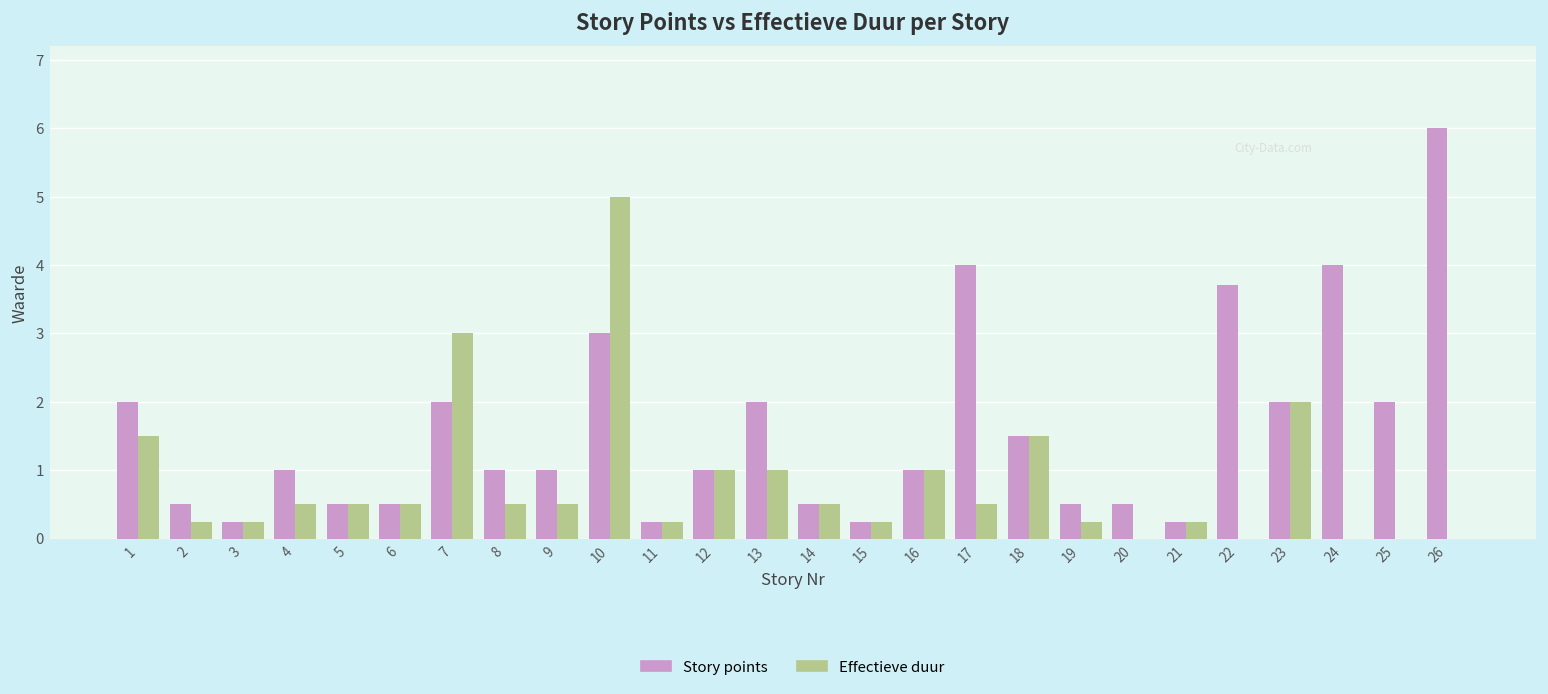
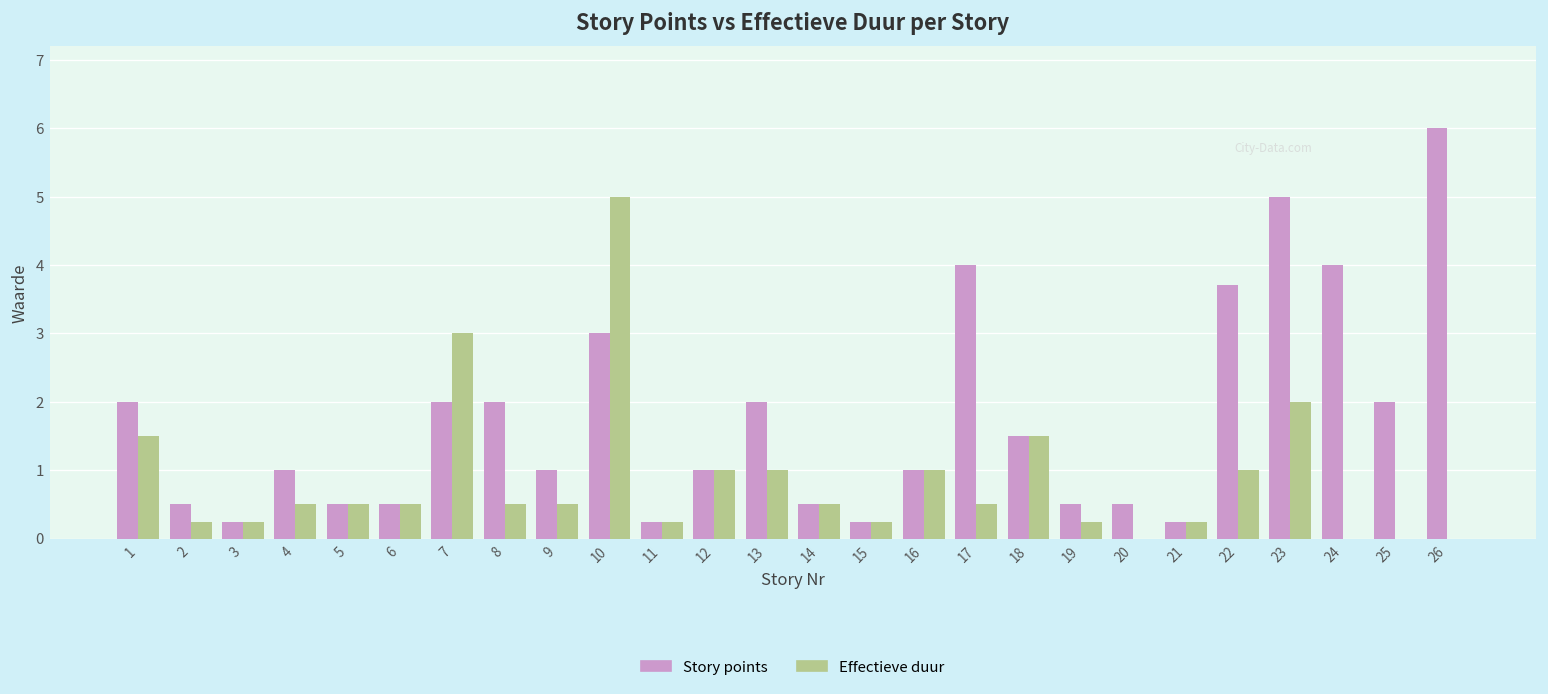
Story points, 8: 1 -> 2
Effectieve duur, 22: 0 -> 1
Story points, 23: 2 -> 5
